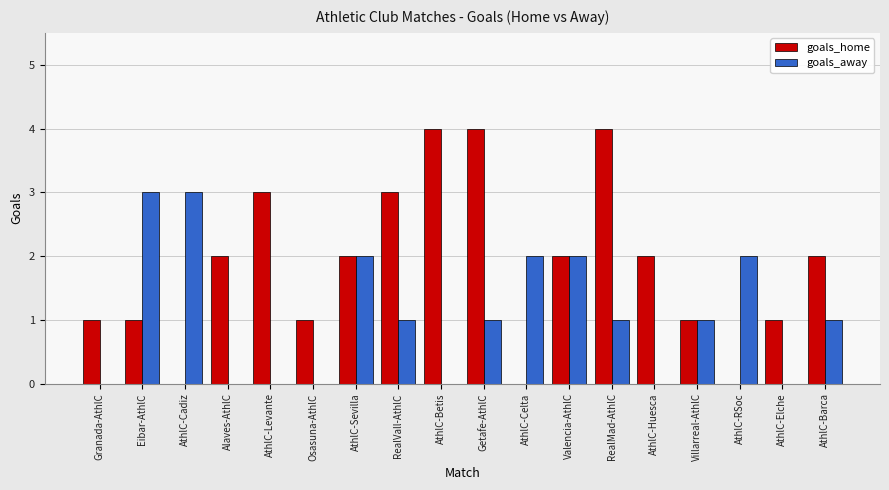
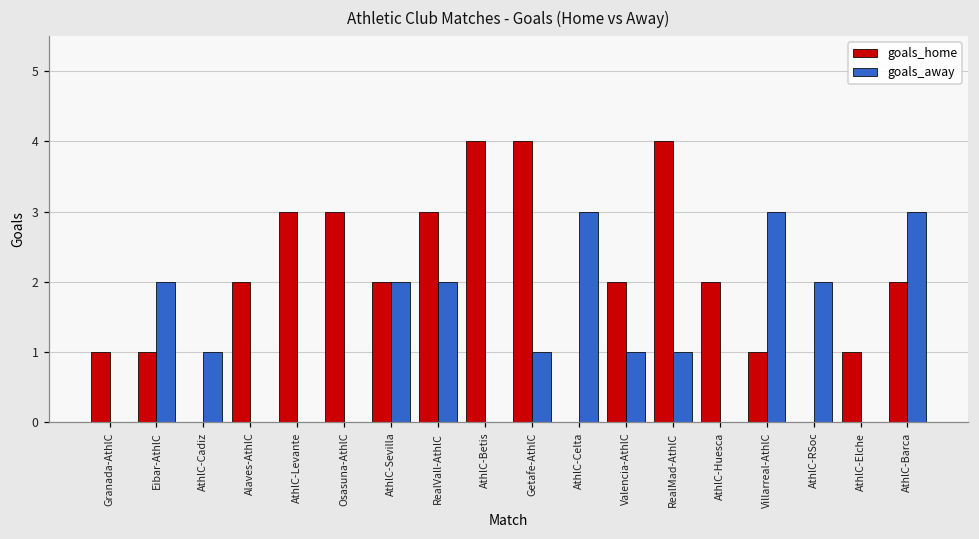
goals_away, Eibar-AthlC: 3 -> 2
goals_away, AthlC-Cadiz: 3 -> 1
goals_home, Osasuna-AthlC: 1 -> 3
goals_away, RealVall-AthlC: 1 -> 2
goals_away, AthlC-Celta: 2 -> 3
goals_away, Valencia-AthlC: 2 -> 1
goals_away, Villarreal-AthlC: 1 -> 3
goals_away, AthlC-Barca: 1 -> 3
